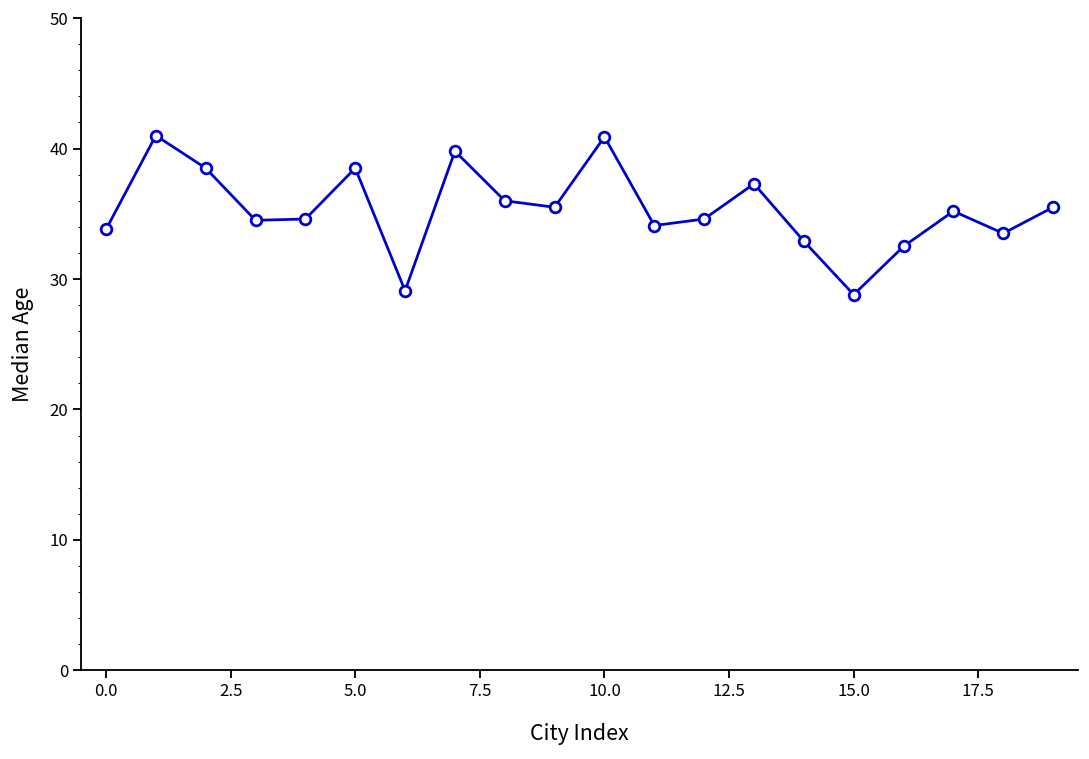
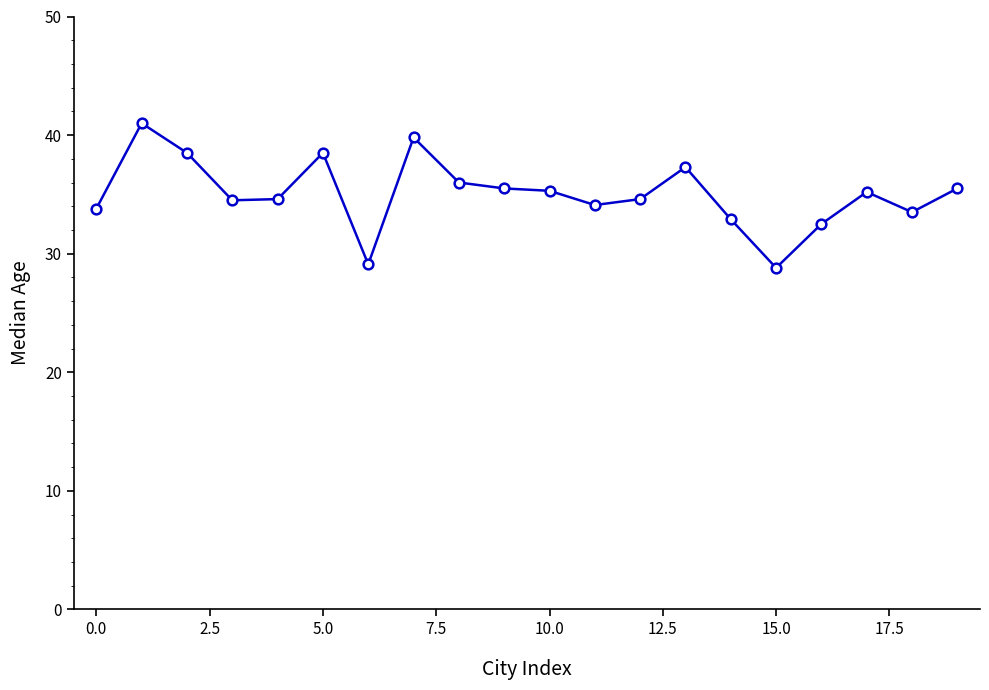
10.0: 40.9 -> 35.3
